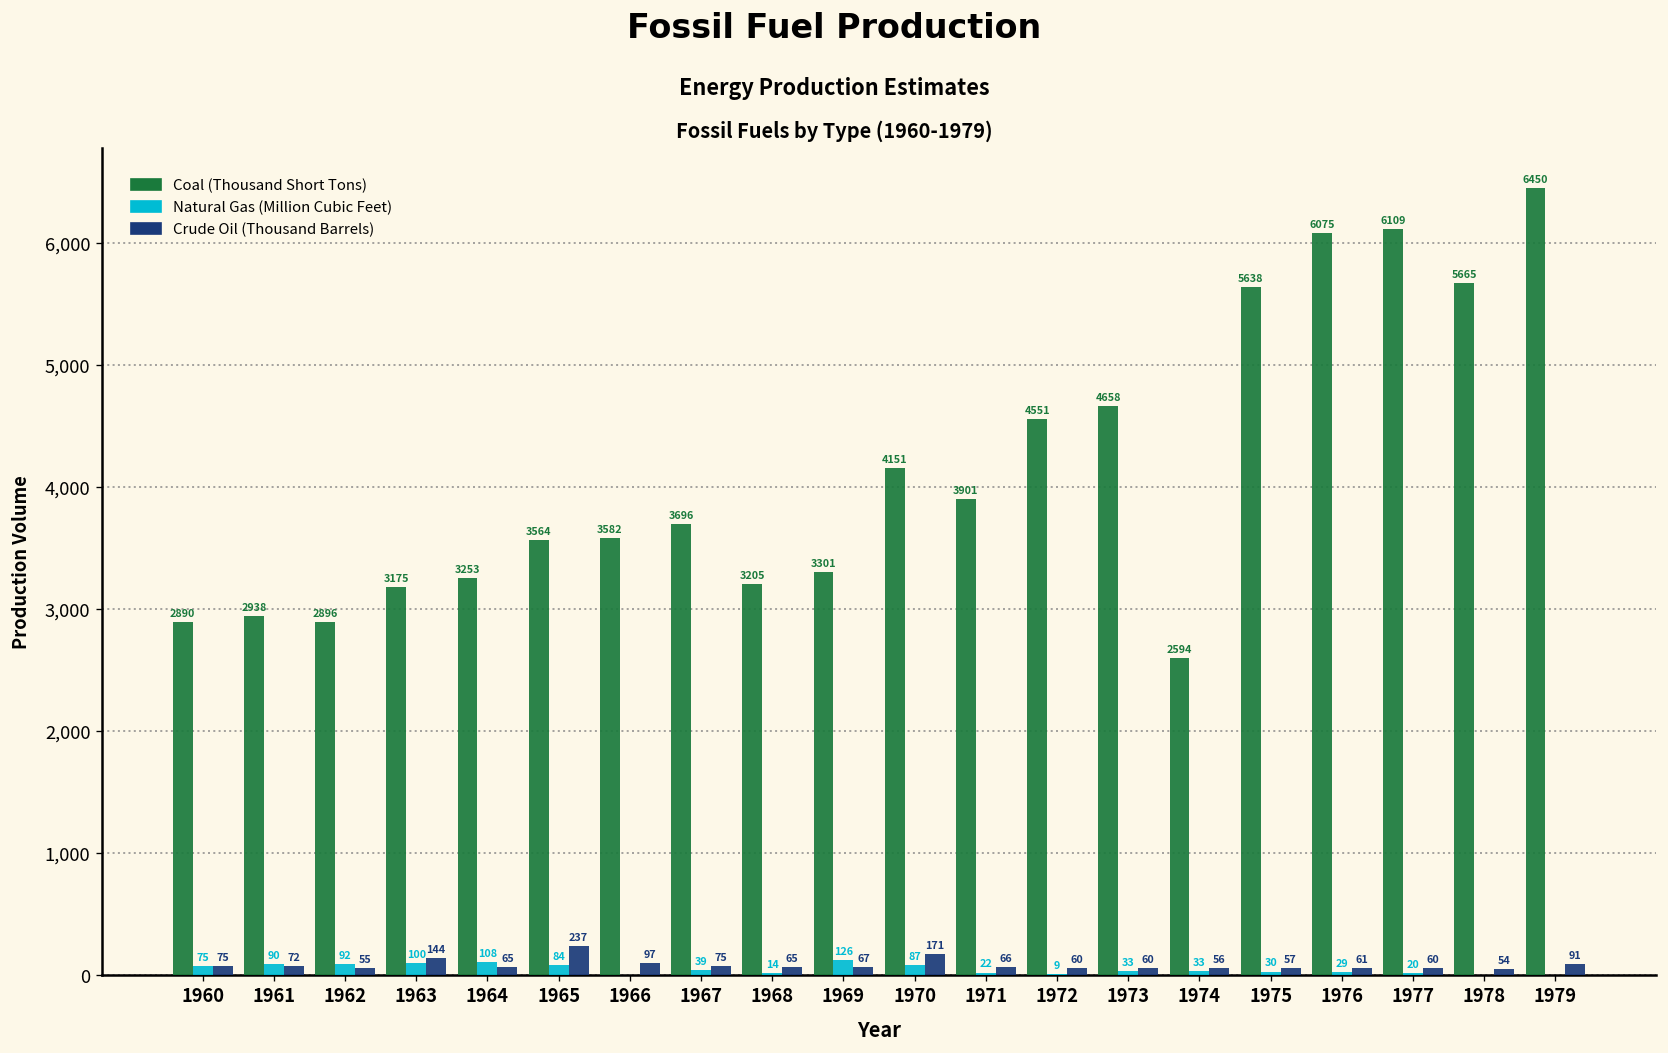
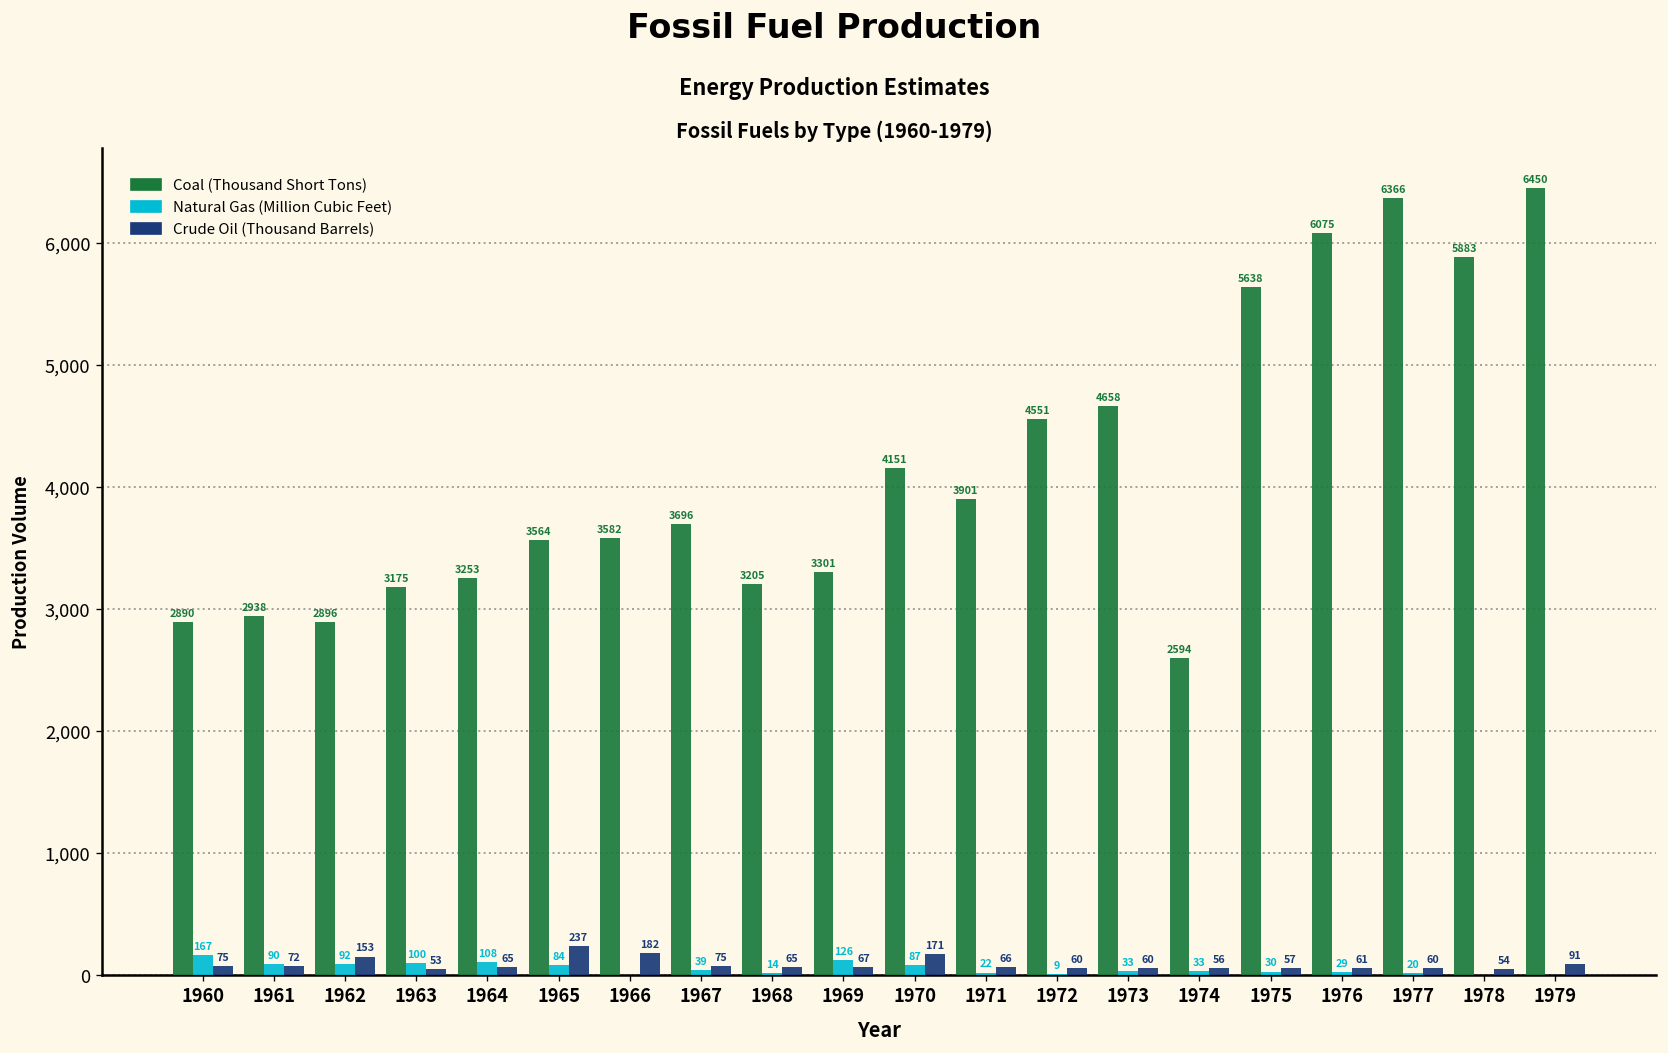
Natural Gas (Million Cubic Feet), 1960: 75 -> 167
Crude Oil (Thousand Barrels), 1962: 55 -> 153
Crude Oil (Thousand Barrels), 1963: 144 -> 53
Crude Oil (Thousand Barrels), 1966: 97 -> 182
Coal (Thousand Short Tons), 1977: 6109 -> 6366
Coal (Thousand Short Tons), 1978: 5665 -> 5883
